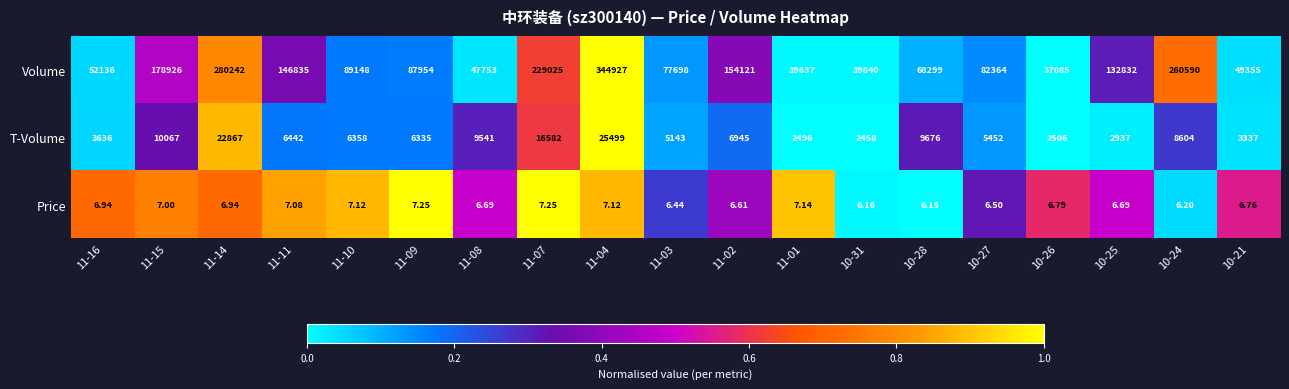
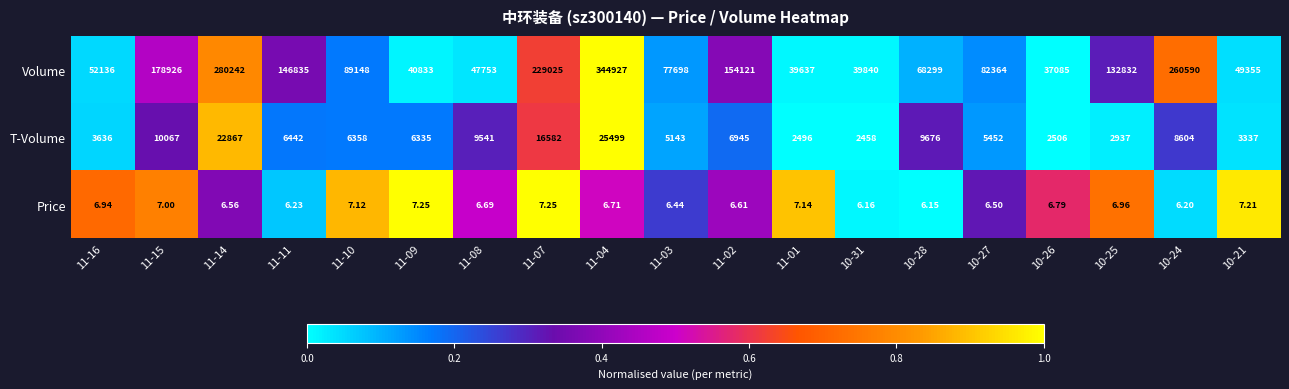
Volume, 11-09: 87954 -> 40833
Price, 11-14: 6.94 -> 6.56
Price, 11-11: 7.08 -> 6.23
Price, 11-04: 7.12 -> 6.71
Price, 10-25: 6.69 -> 6.96
Price, 10-21: 6.76 -> 7.21
